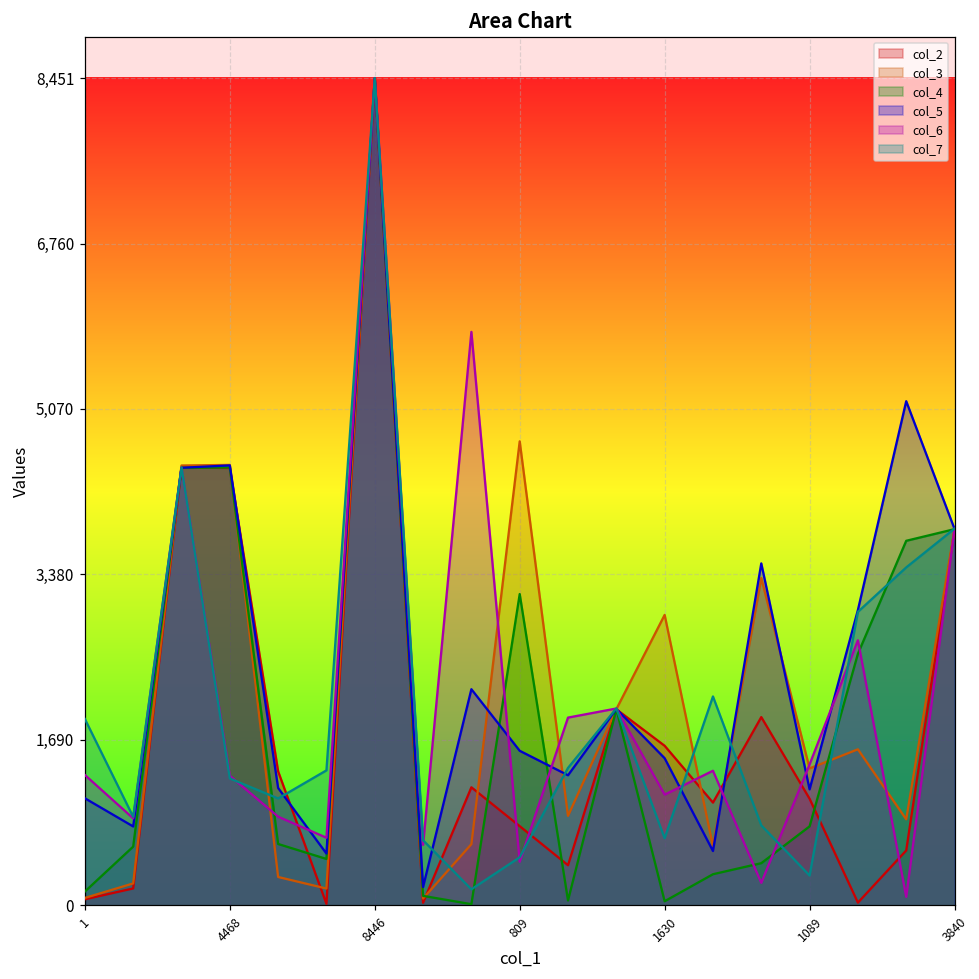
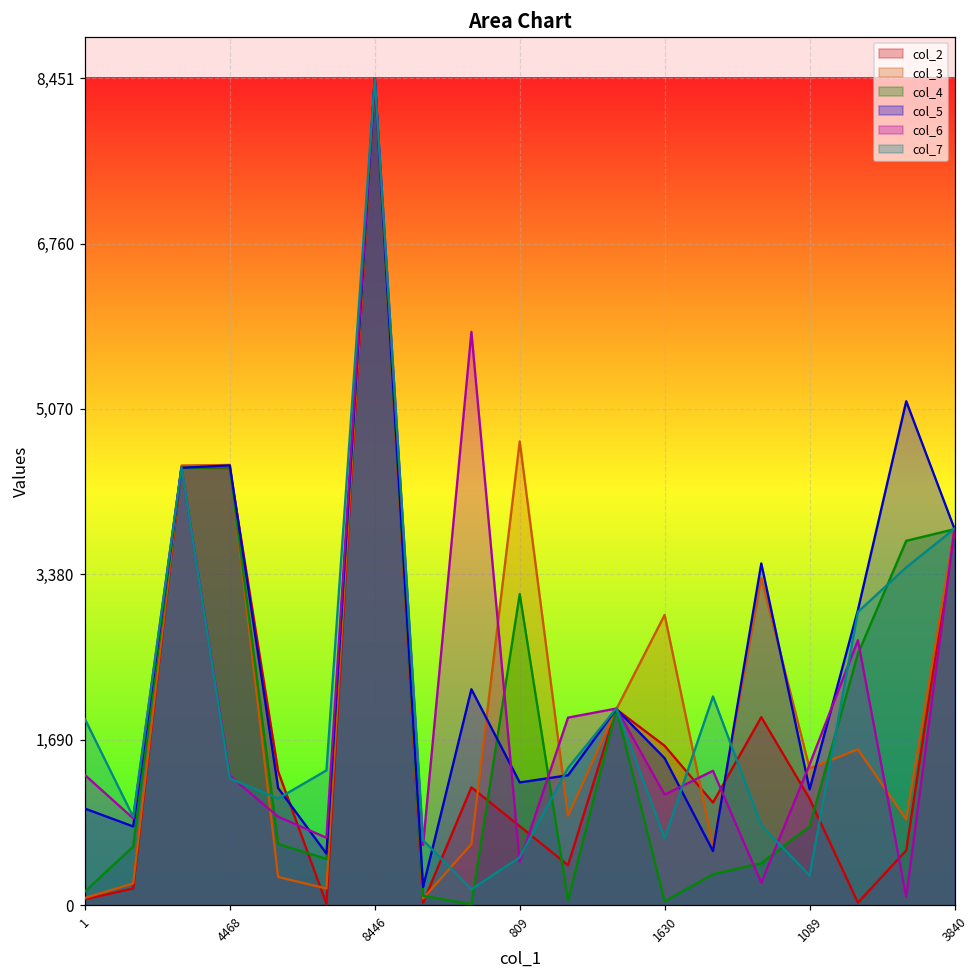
col_5, 1: 1,100 -> 1,000
col_5, 809: 1,600 -> 1,300
